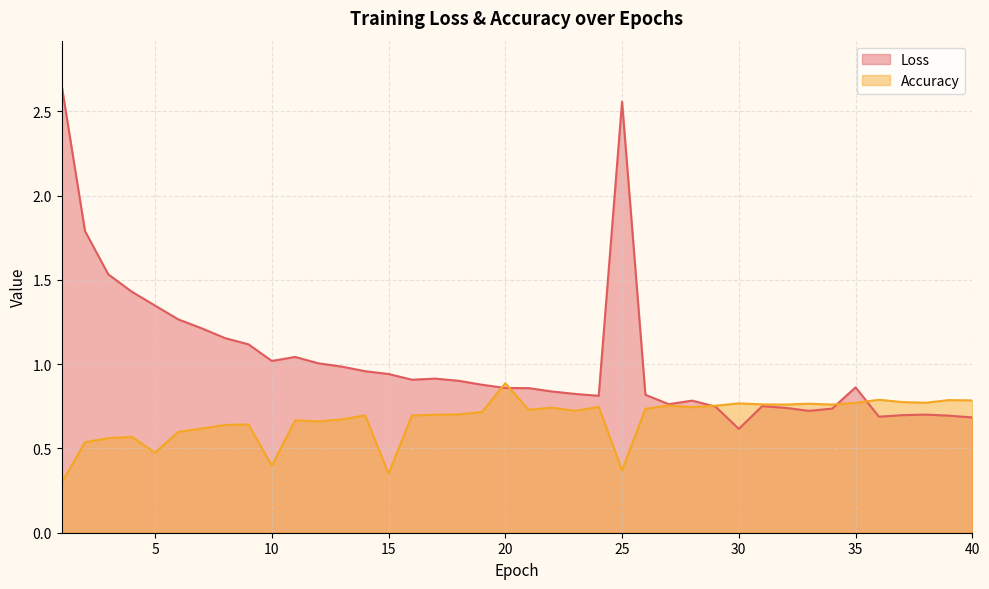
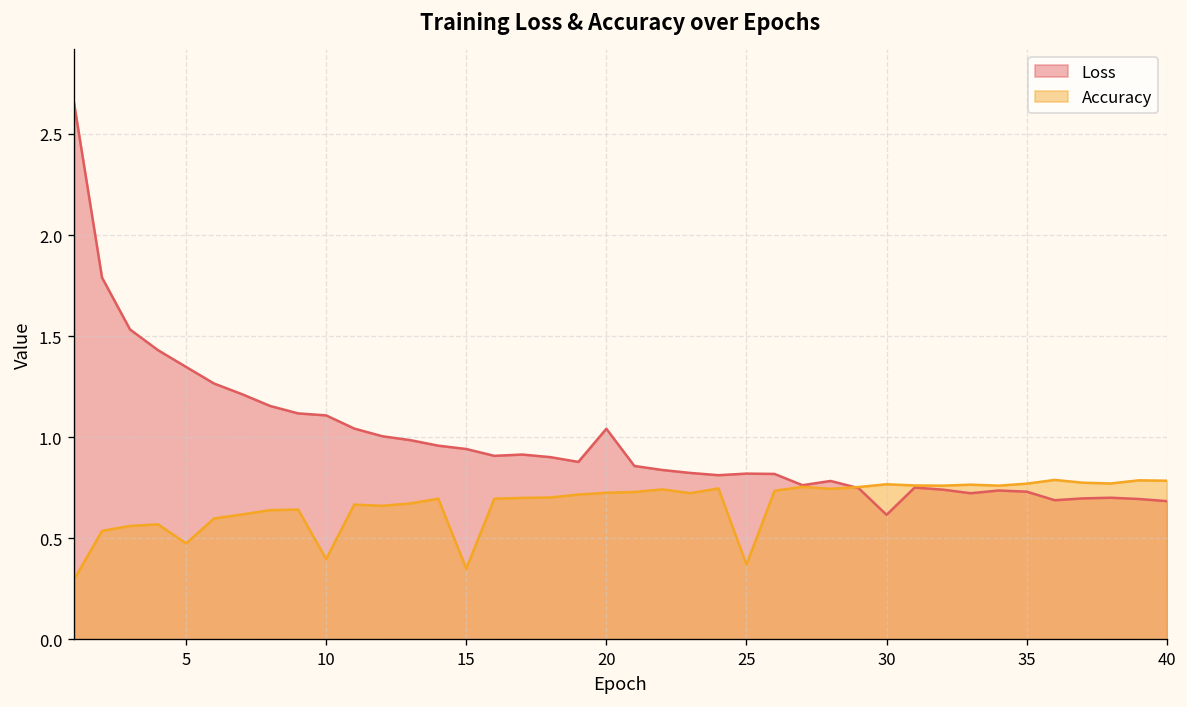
Loss, 10: 1.02 -> 1.11
Loss, 20: 0.86 -> 1.04
Accuracy, 20: 0.89 -> 0.73
Loss, 25: 2.56 -> 0.82
Loss, 35: 0.86 -> 0.73
